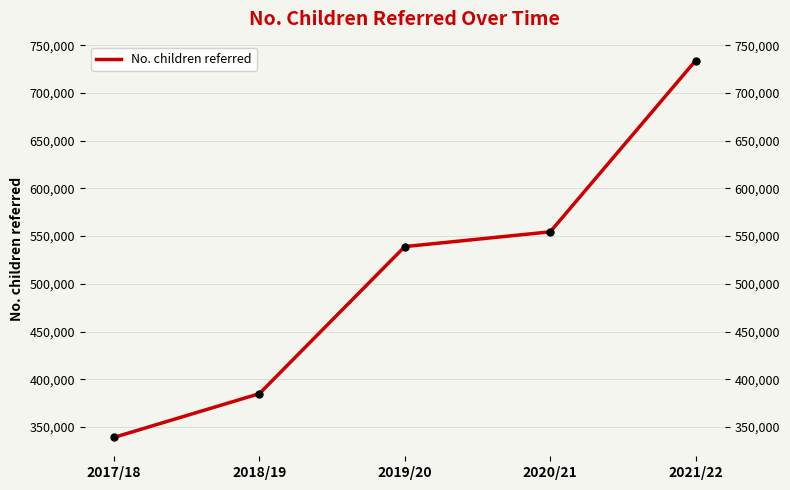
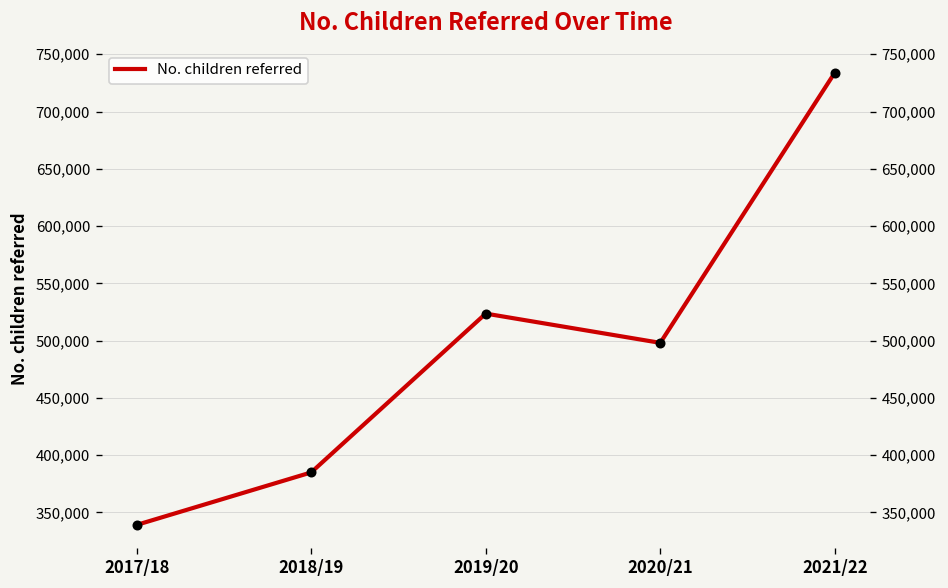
2019/20: 540,000 -> 520,000
2020/21: 550,000 -> 500,000
